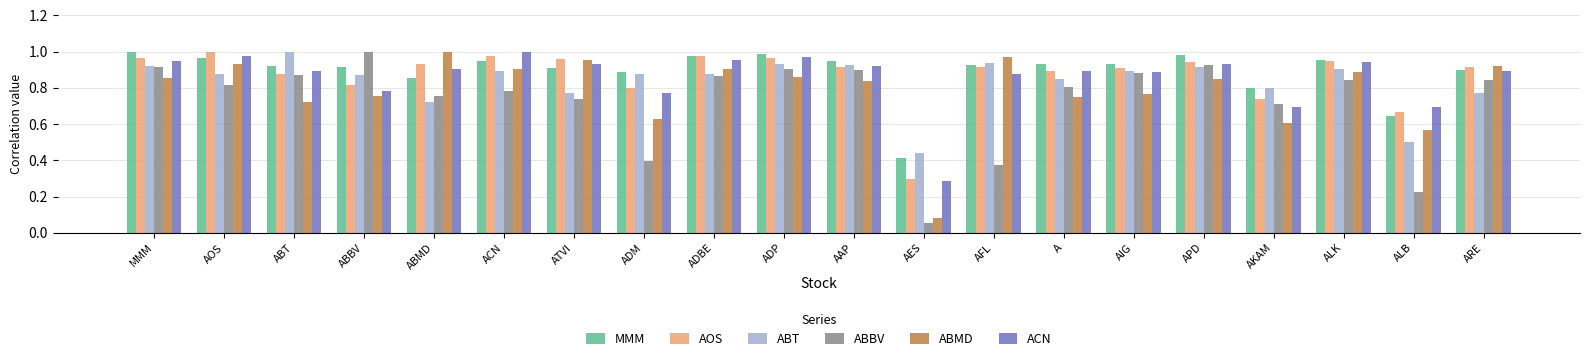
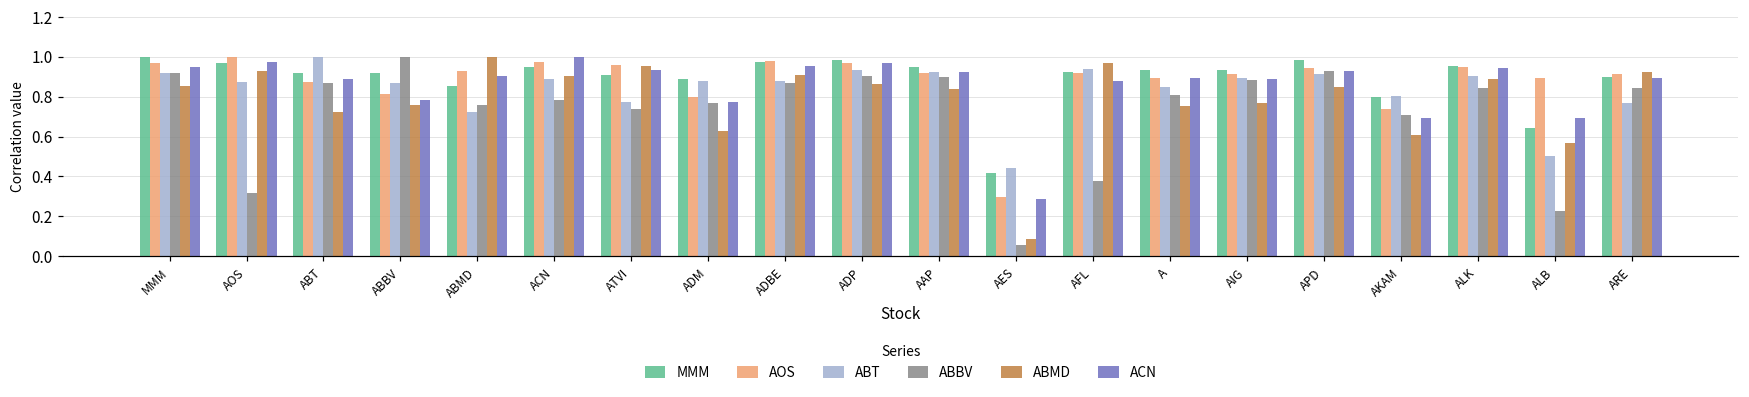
ABBV, AOS: 0.82 -> 0.32
ABBV, ADM: 0.39 -> 0.77
AOS, ALB: 0.67 -> 0.89
